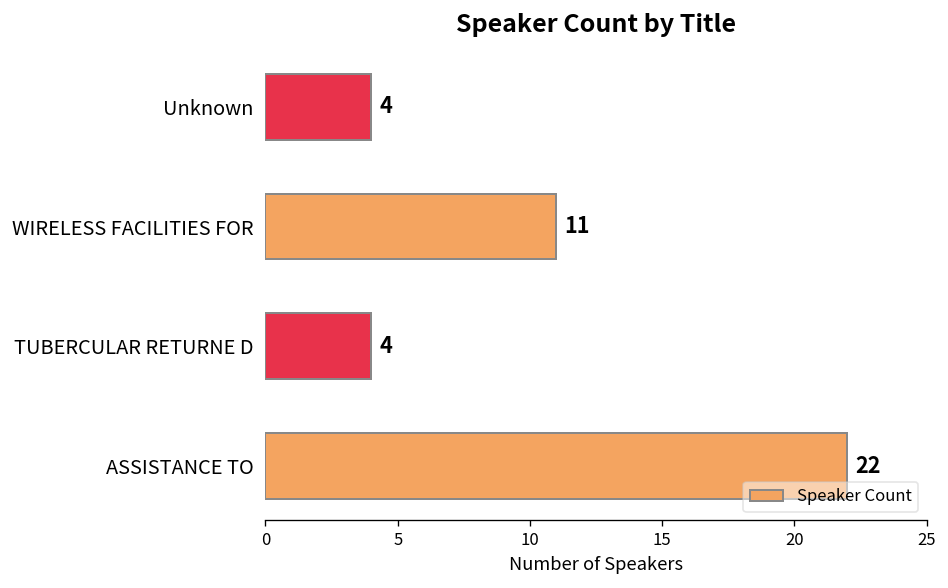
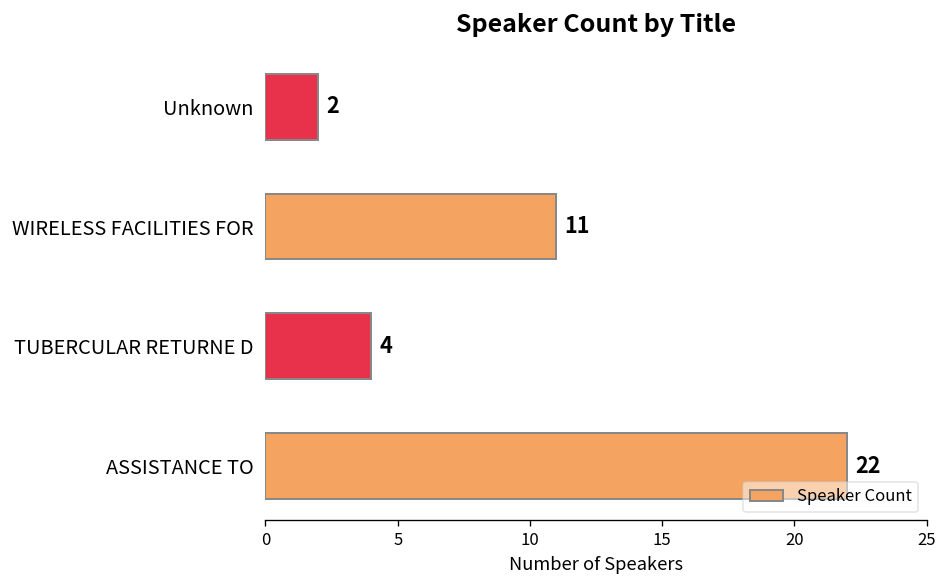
Unknown: 4 -> 2
